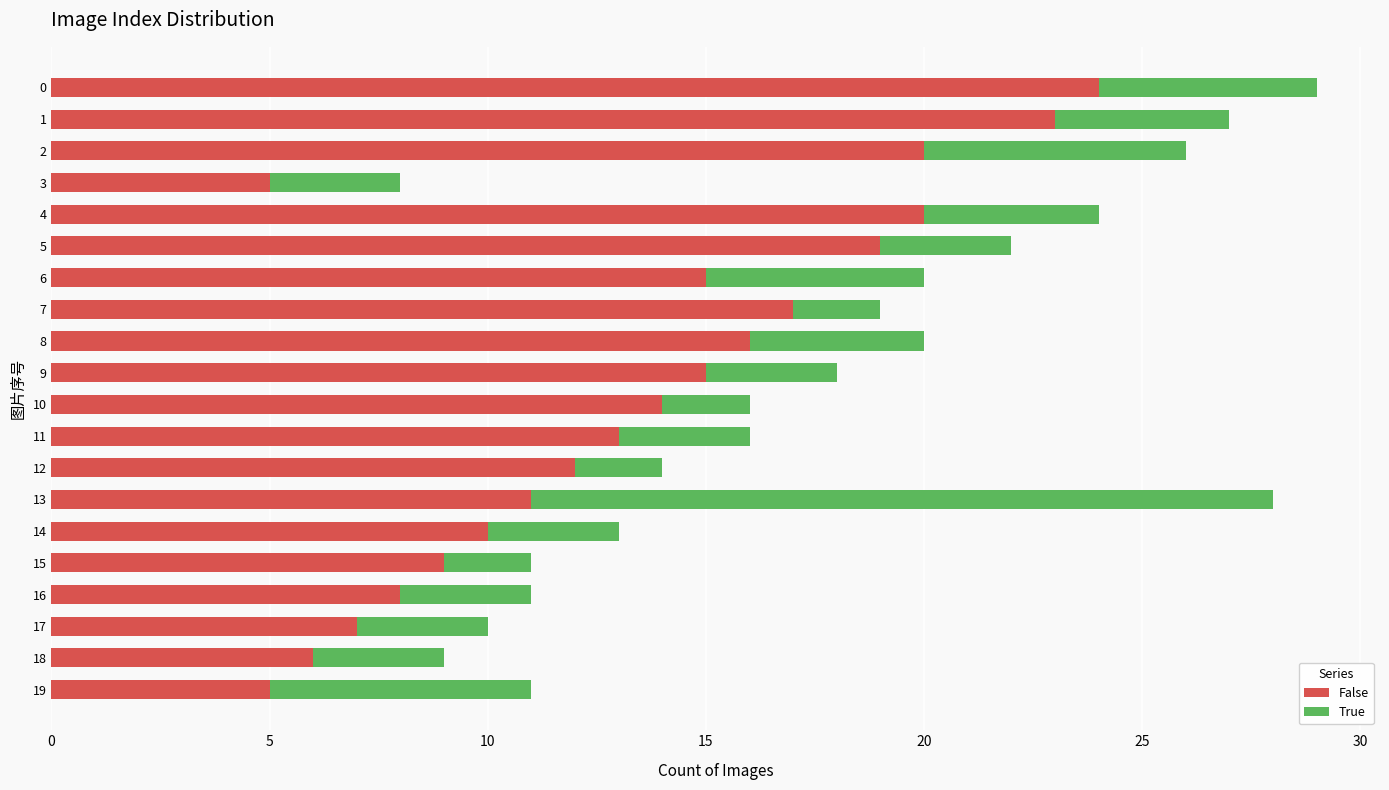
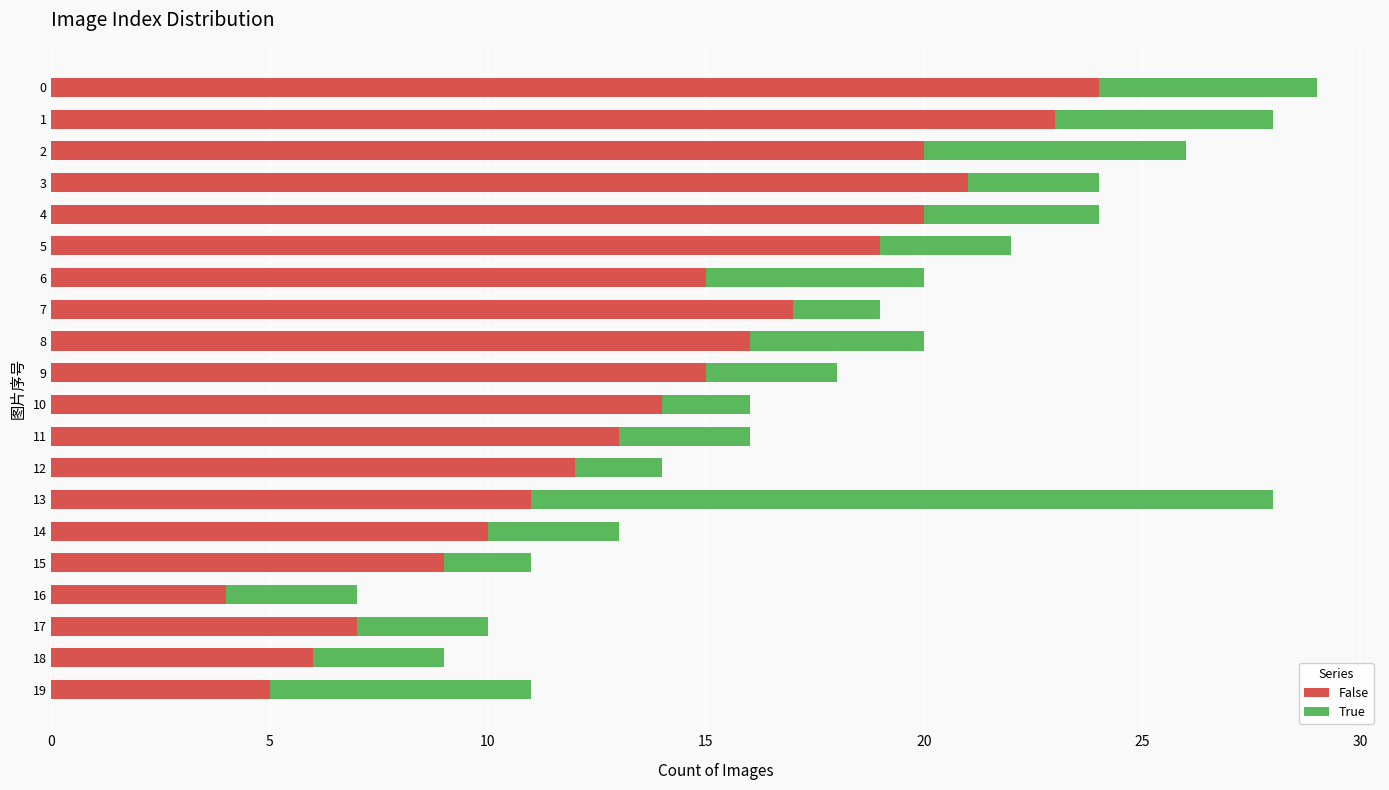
True, 1: 4 -> 5
False, 3: 5 -> 21
False, 16: 8 -> 4
